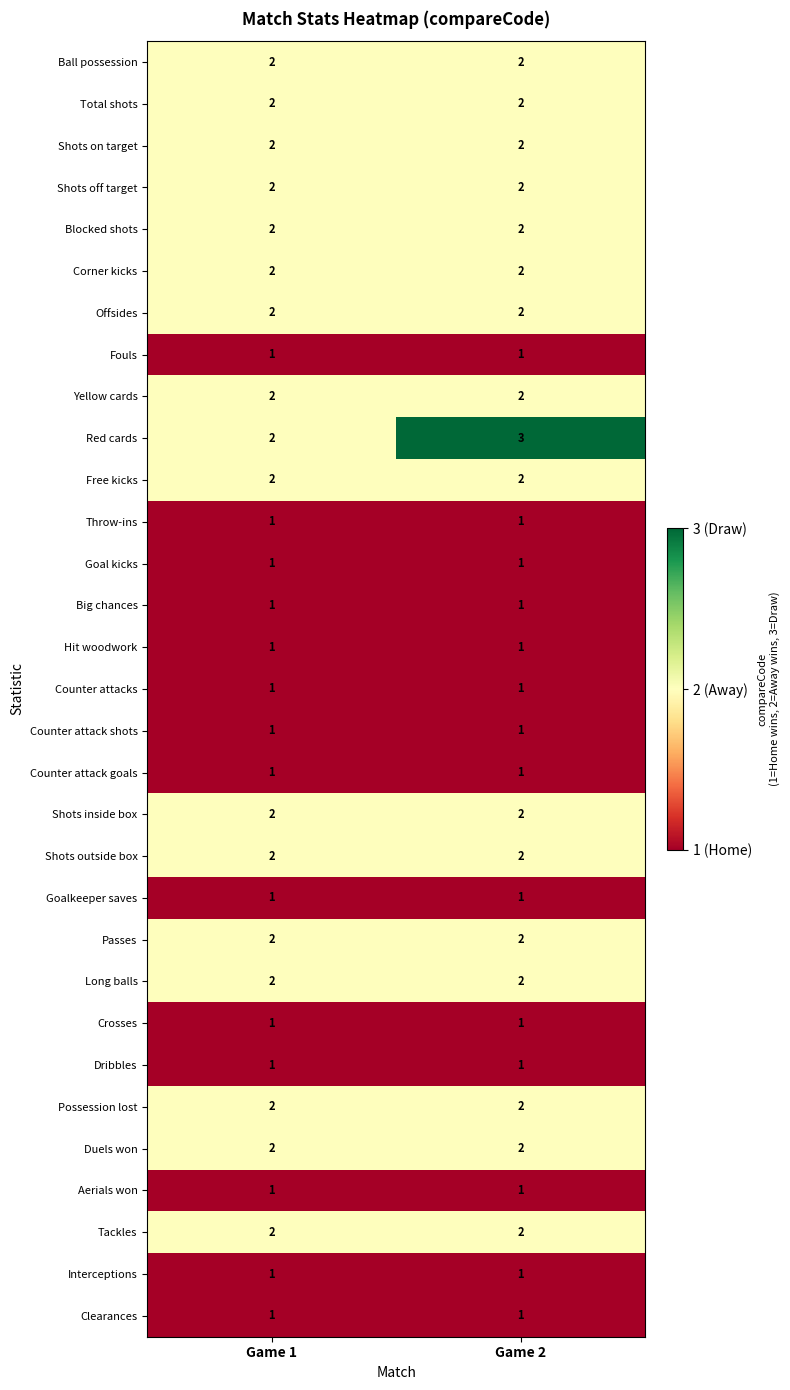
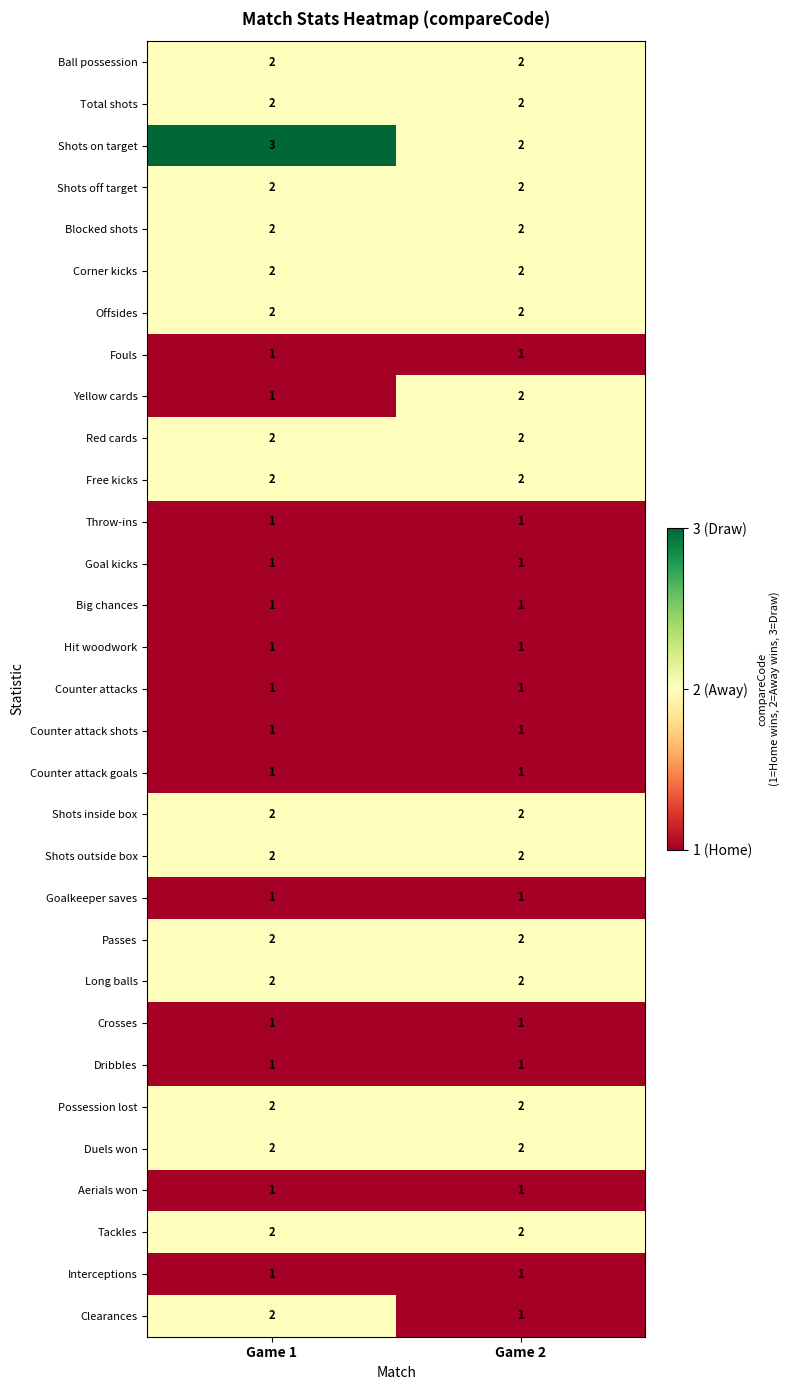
Shots on target, Game 1: 2 -> 3
Yellow cards, Game 1: 2 -> 1
Red cards, Game 2: 3 -> 2
Clearances, Game 1: 1 -> 2
